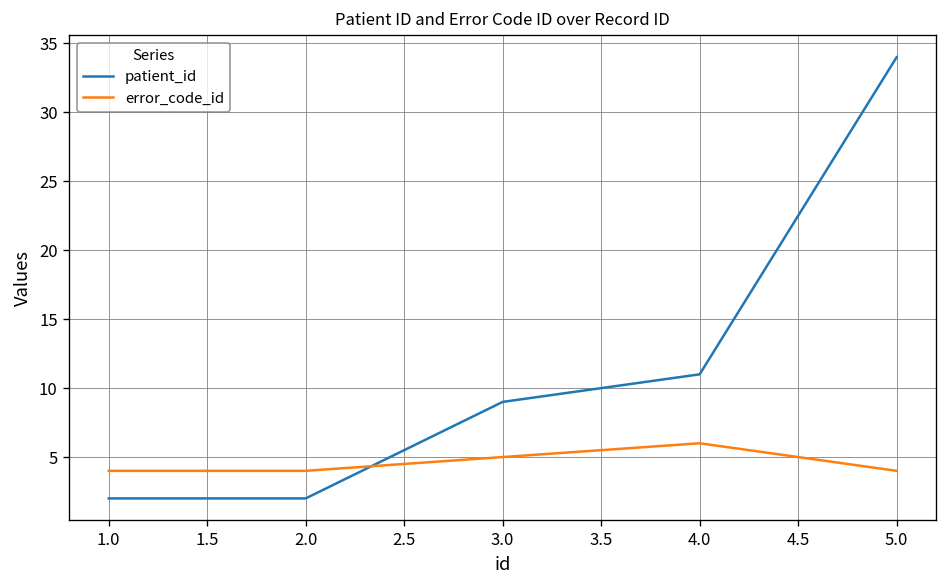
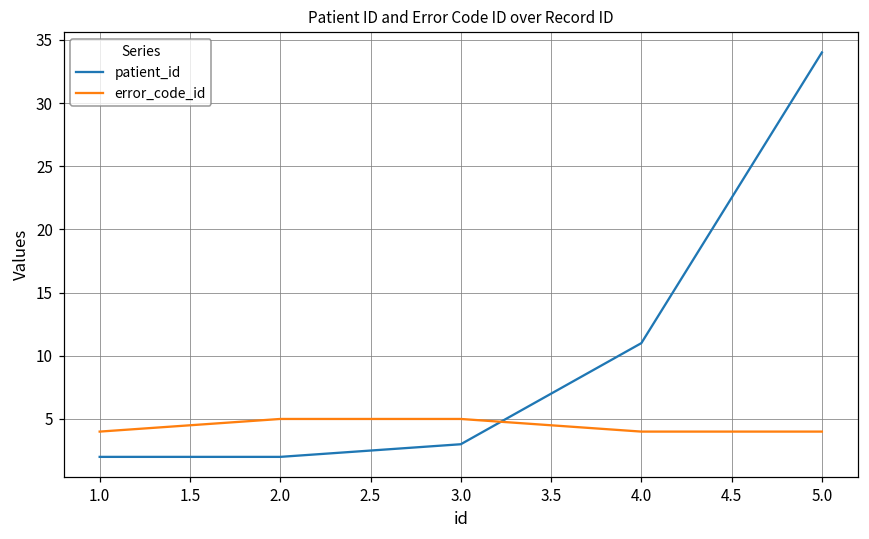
error_code_id, 2.0: 4 -> 5
patient_id, 3.0: 9 -> 3
error_code_id, 4.0: 6 -> 4
